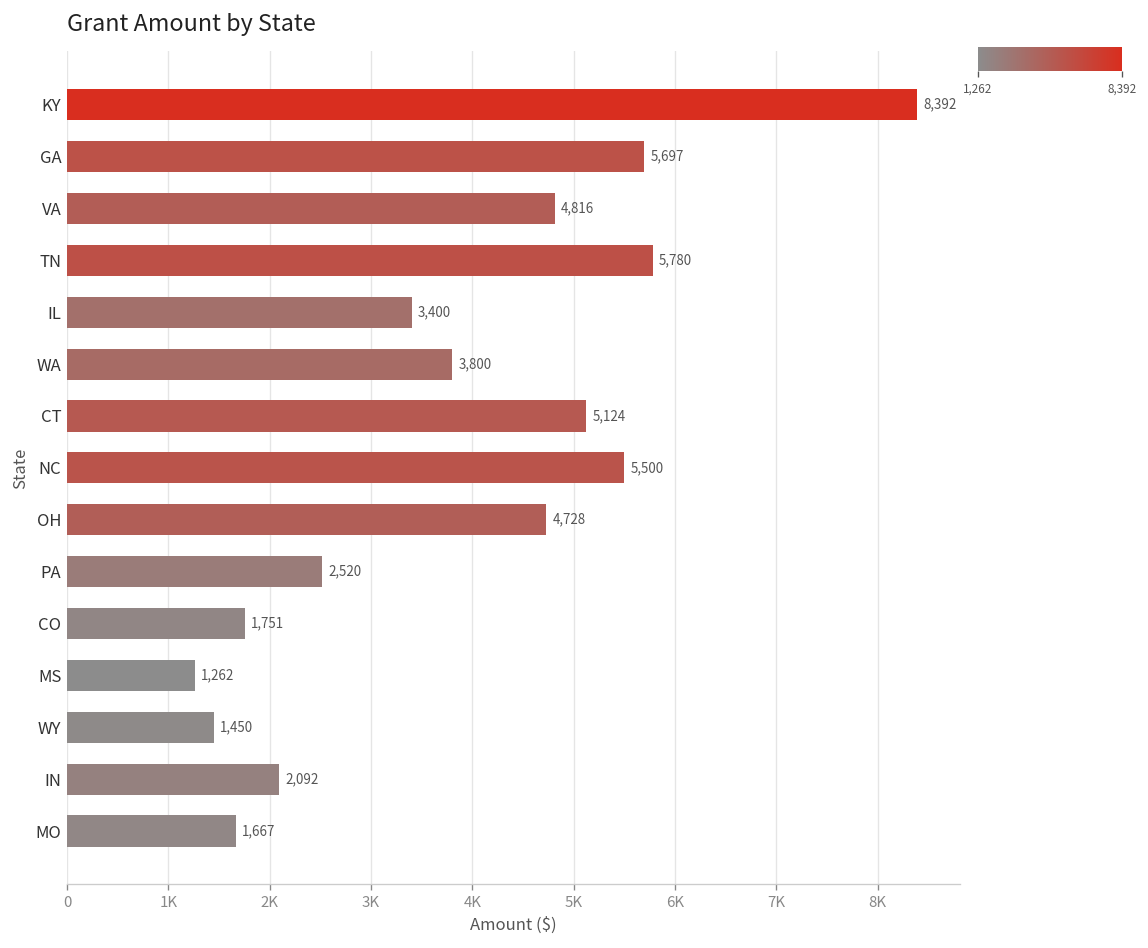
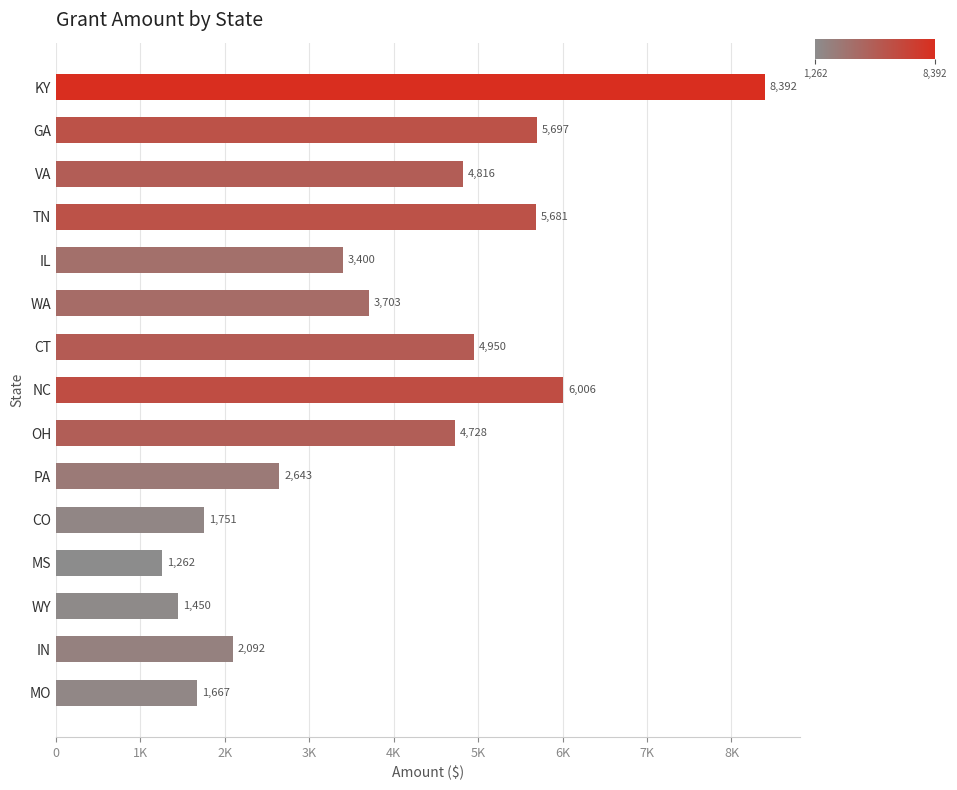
TN: 5,780 -> 5,681
WA: 3,800 -> 3,703
CT: 5,124 -> 4,950
NC: 5,500 -> 6,006
PA: 2,520 -> 2,643
